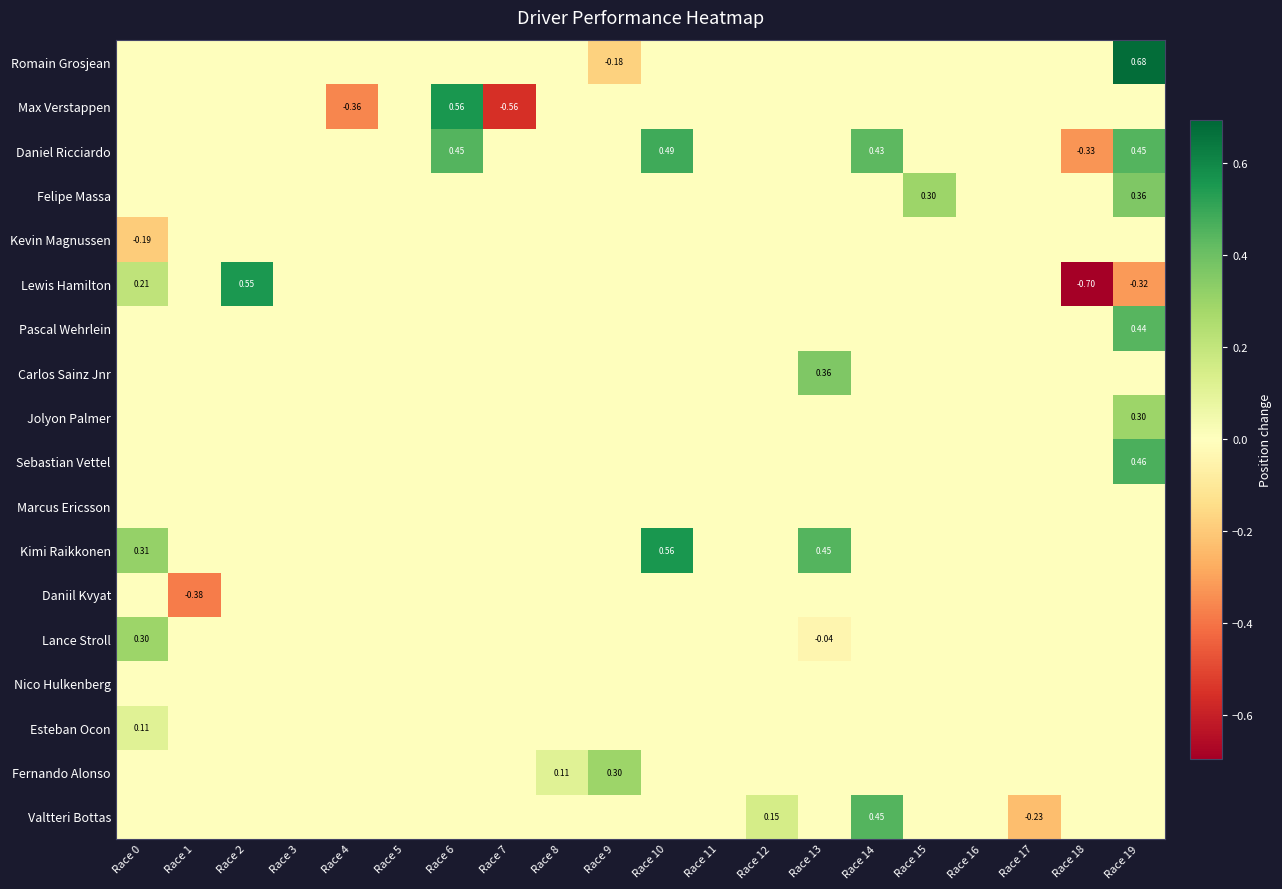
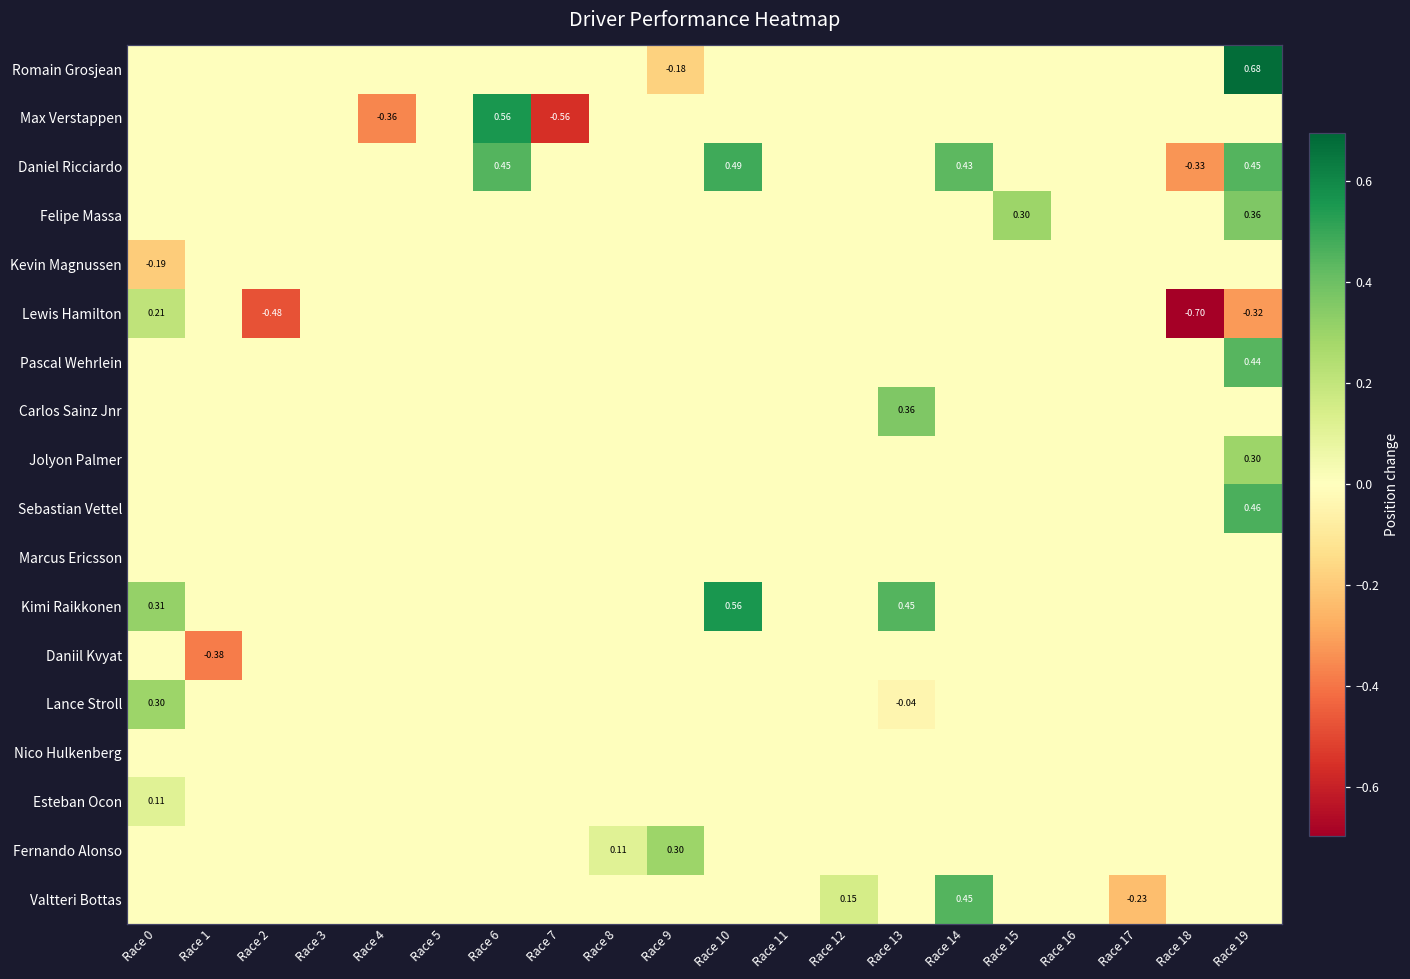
Lewis Hamilton, Race 2: 0.55 -> -0.48
